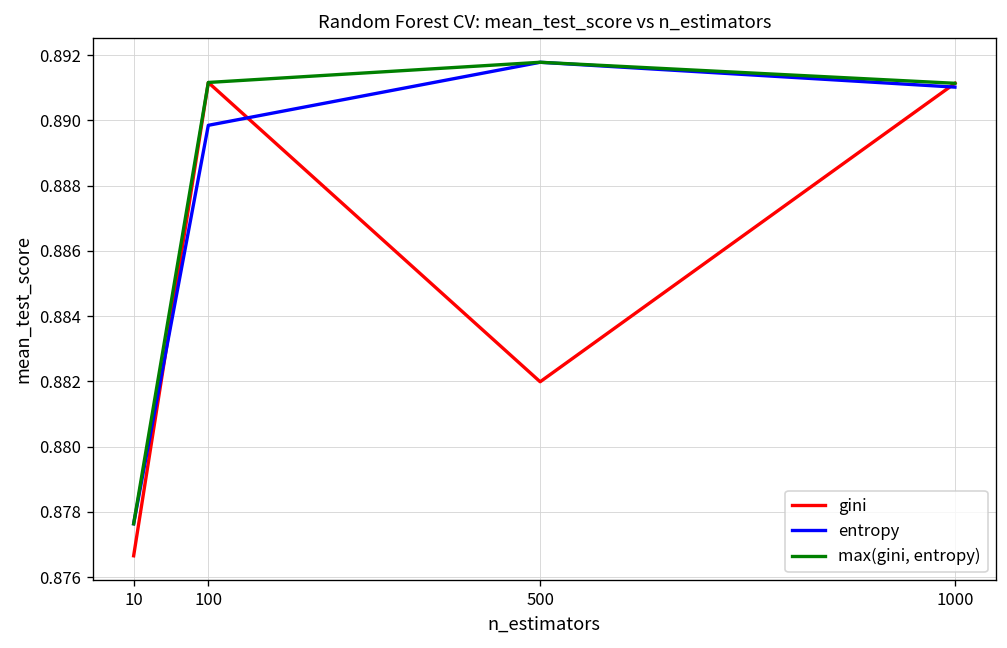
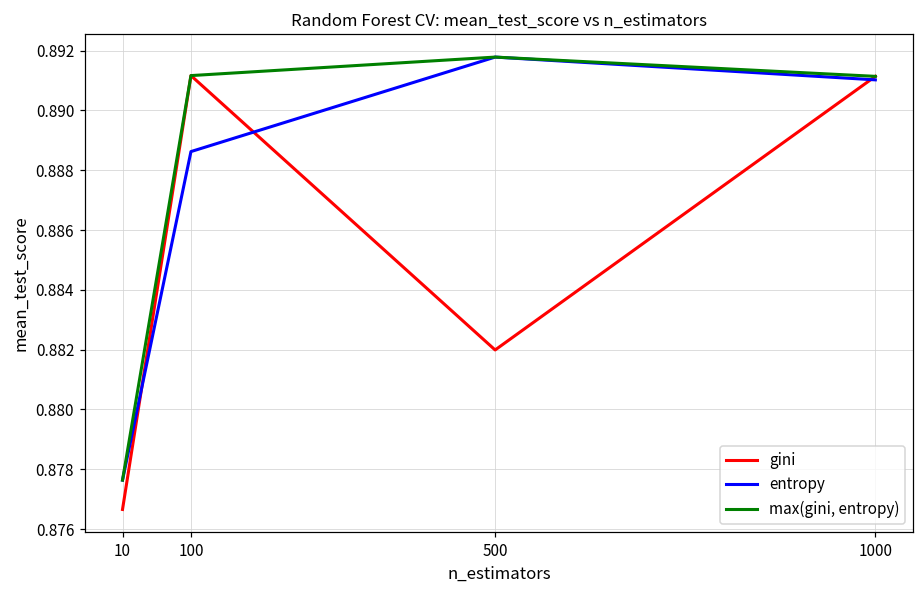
entropy, 100: 0.8898 -> 0.8886
